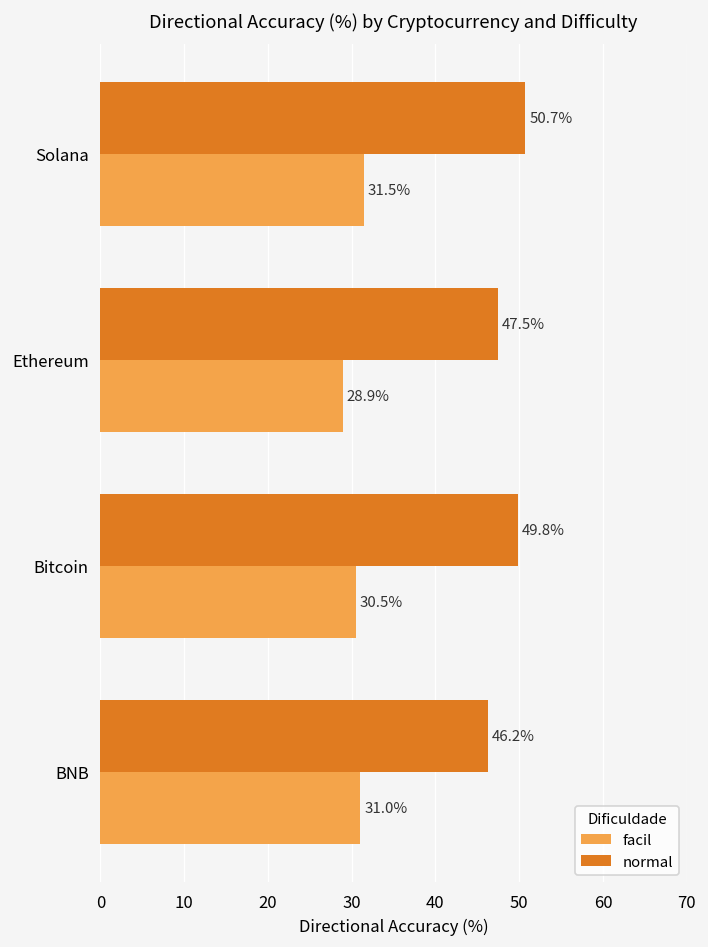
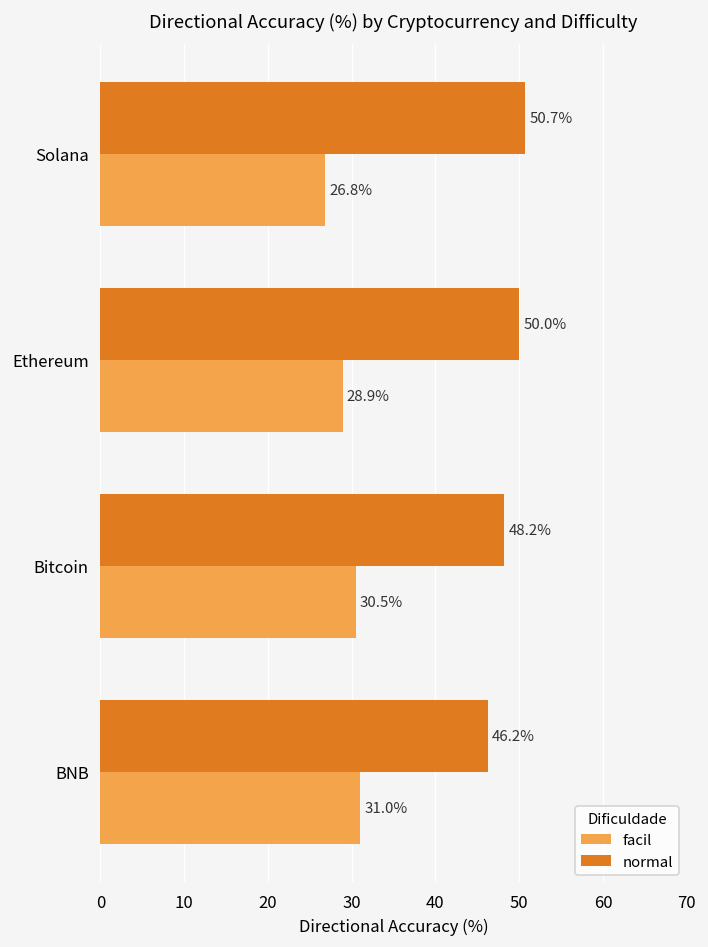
facil, Solana: 31.5% -> 26.8%
normal, Ethereum: 47.5% -> 50.0%
normal, Bitcoin: 49.8% -> 48.2%
